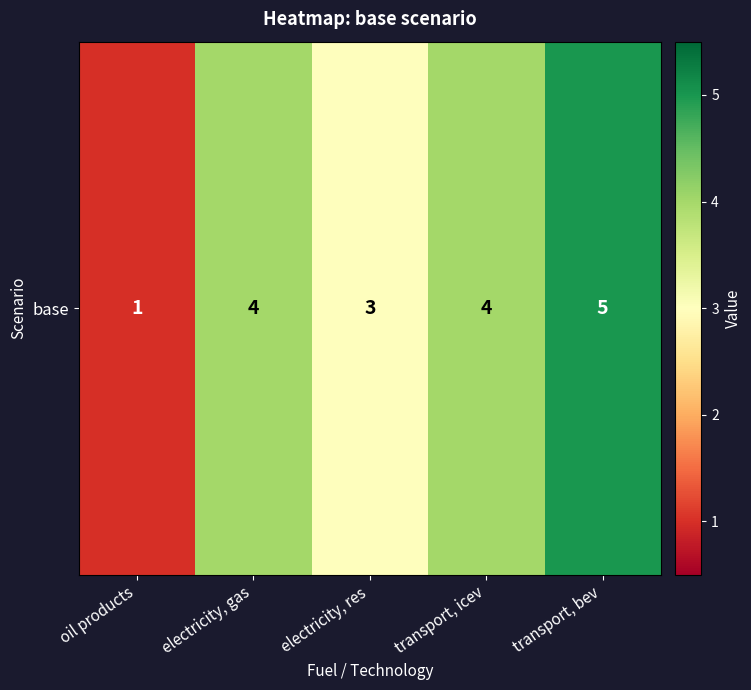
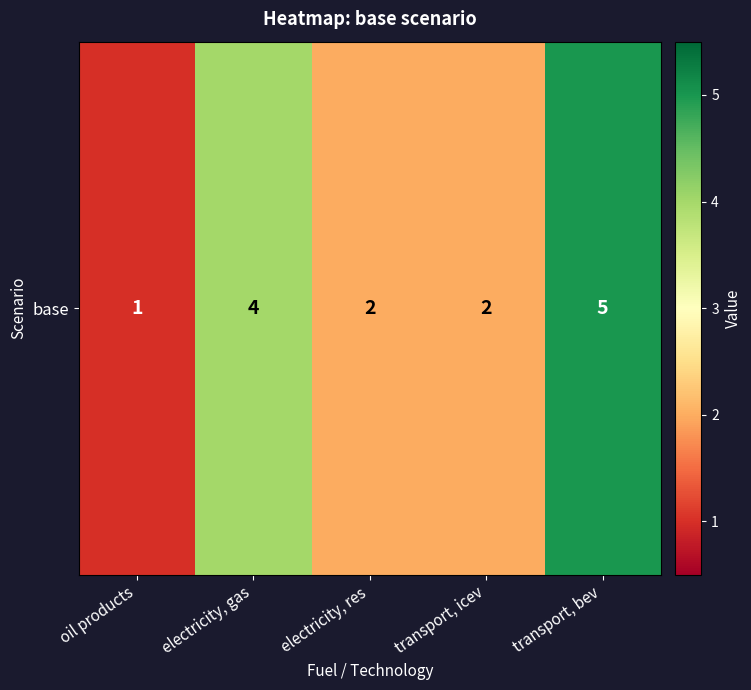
base, electricity, res: 3 -> 2
base, transport, icev: 4 -> 2
